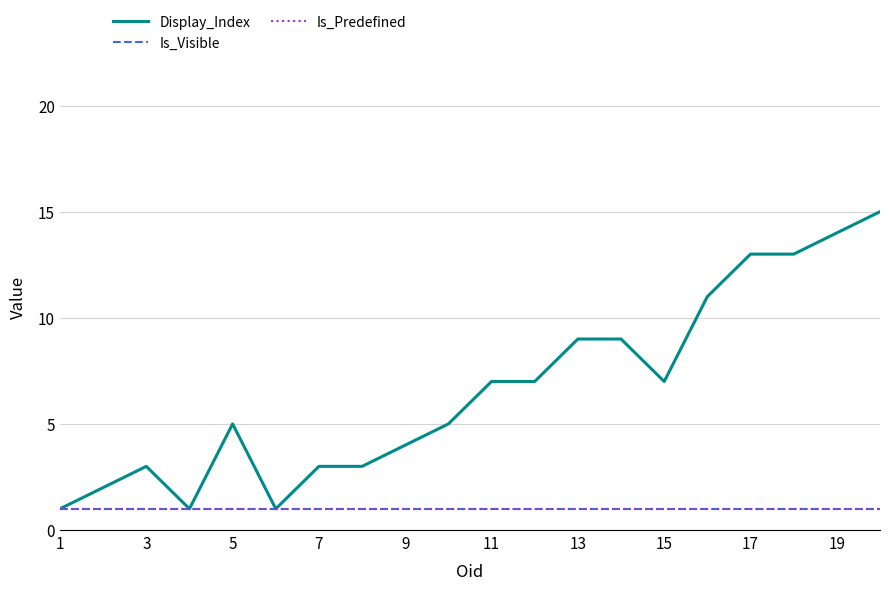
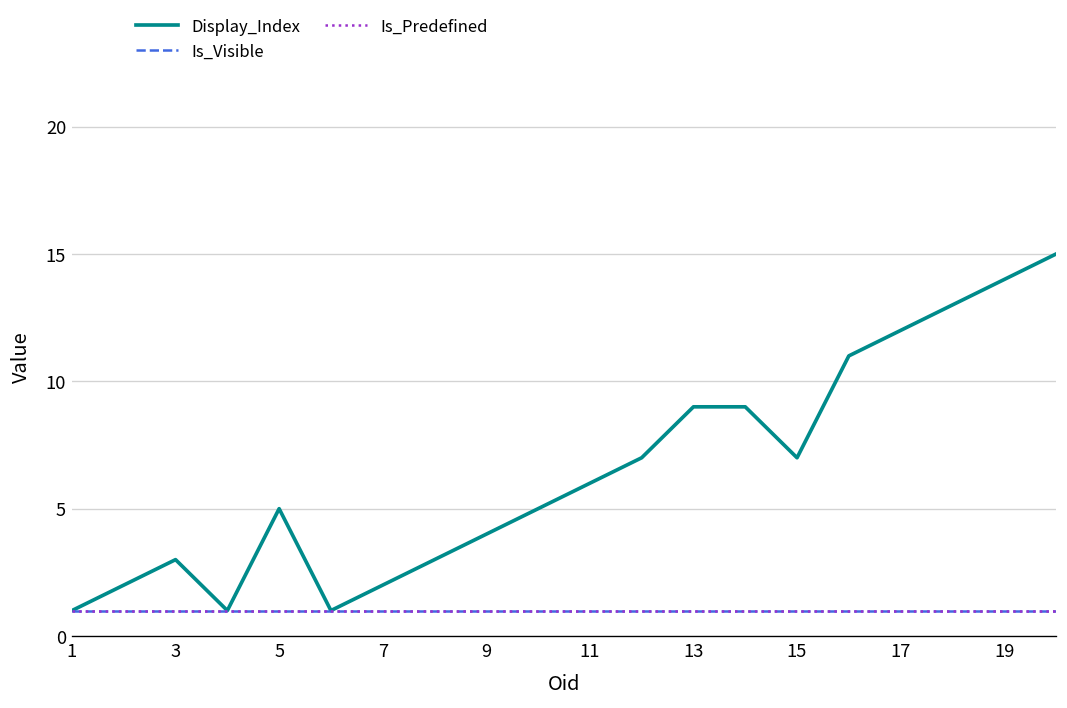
Display_Index, 7: 3 -> 2
Display_Index, 11: 7 -> 6
Display_Index, 17: 13 -> 12
